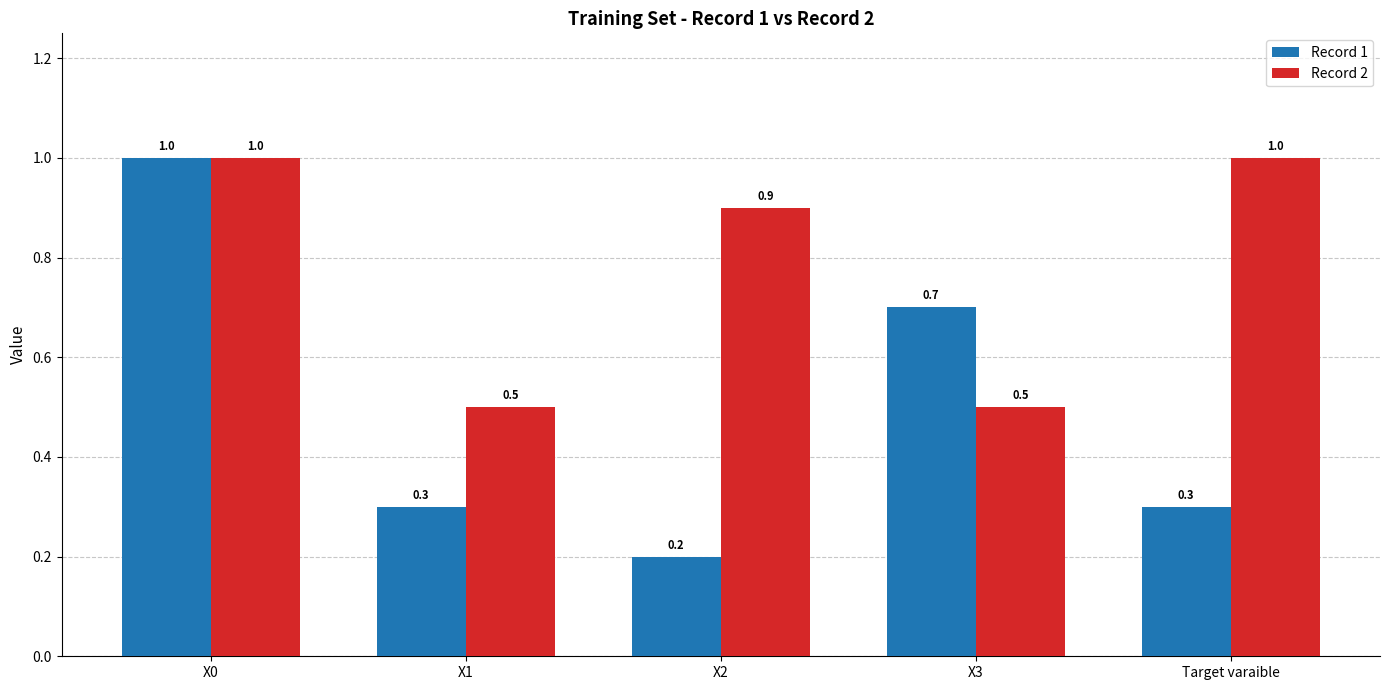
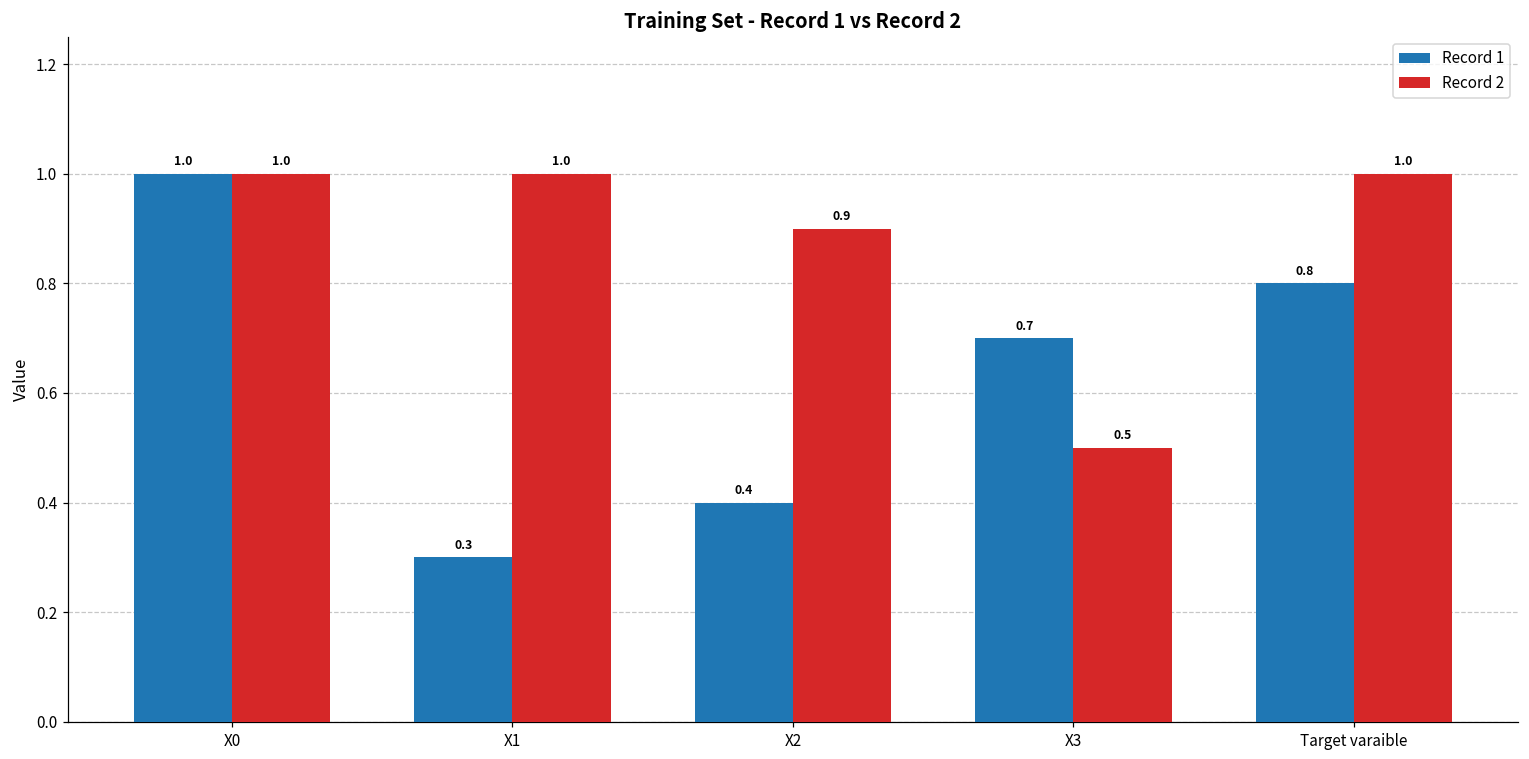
Record 2, X1: 0.5 -> 1.0
Record 1, X2: 0.2 -> 0.4
Record 1, Target varaible: 0.3 -> 0.8
